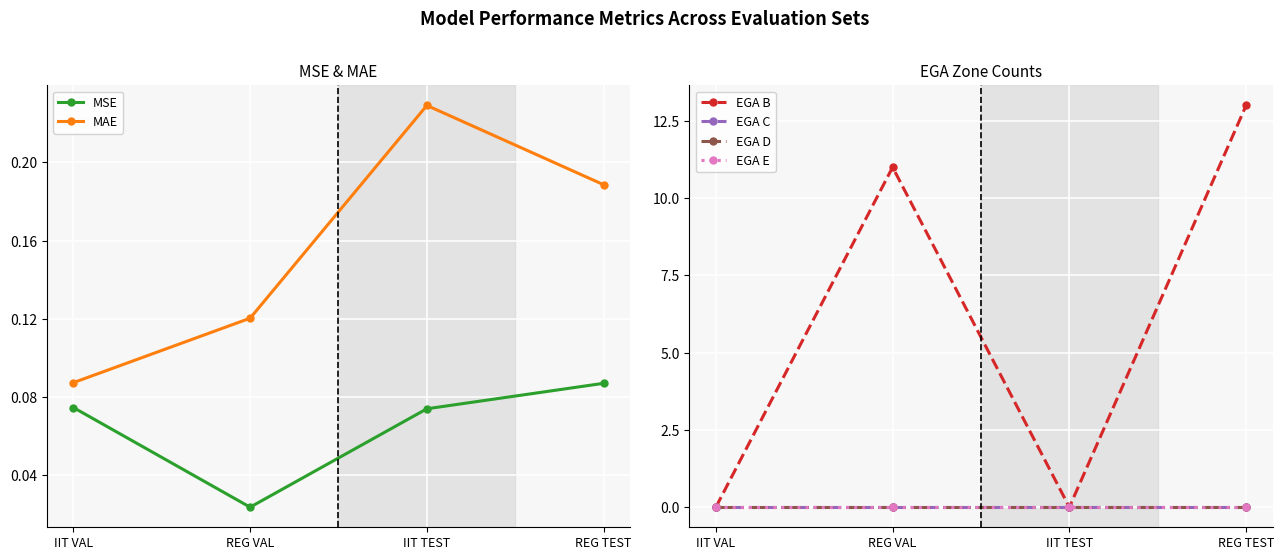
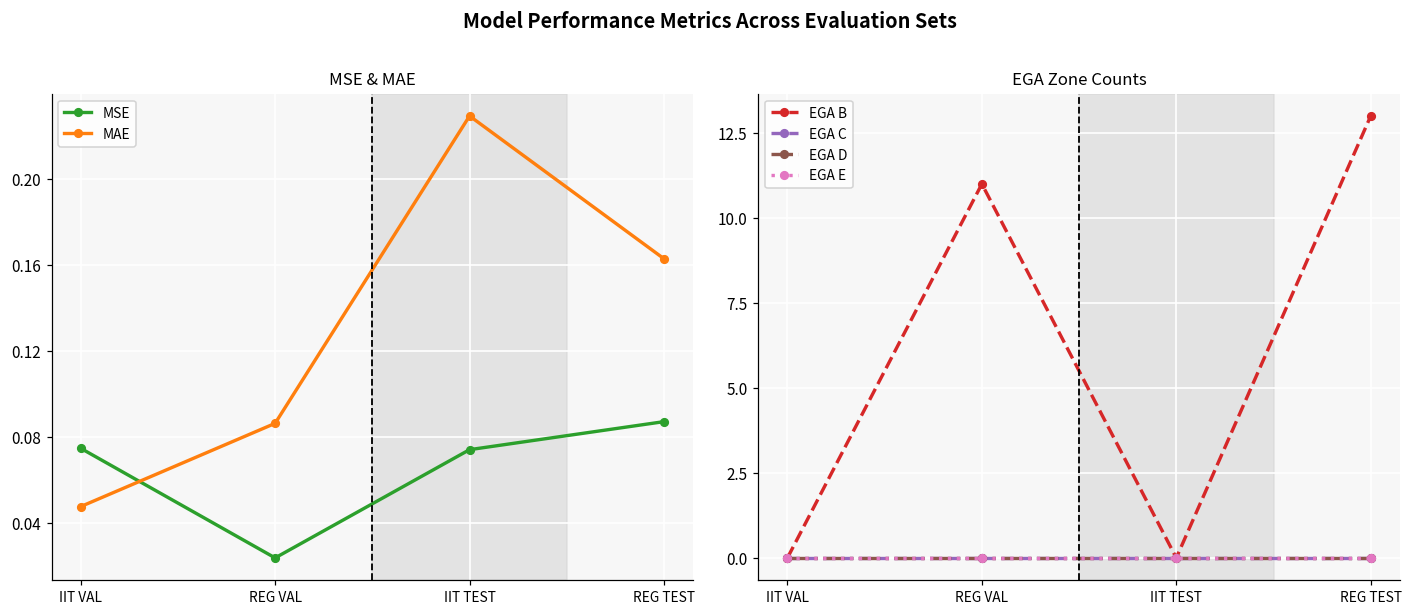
MSE & MAE, MAE, IIT VAL: 0.087 -> 0.048
MSE & MAE, MAE, REG VAL: 0.120 -> 0.086
MSE & MAE, MAE, REG TEST: 0.189 -> 0.163
